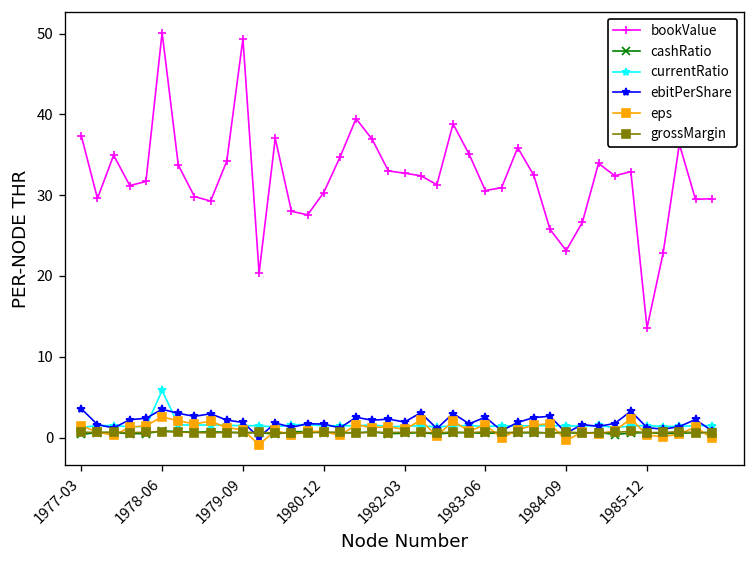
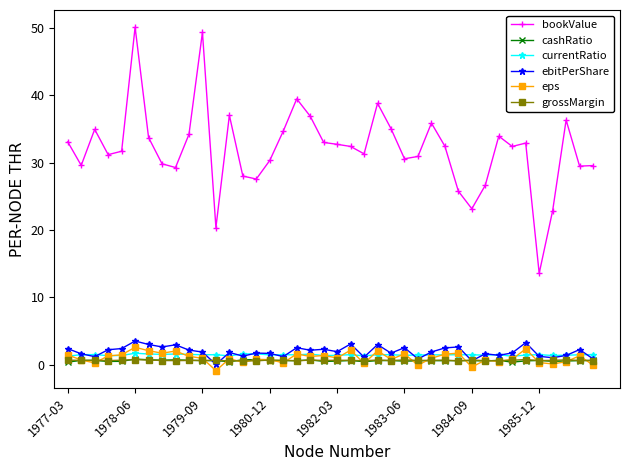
bookValue, 1977-03: 37 -> 33
ebitPerShare, 1977-03: 4 -> 2
currentRatio, 1978-06: 6 -> 2
